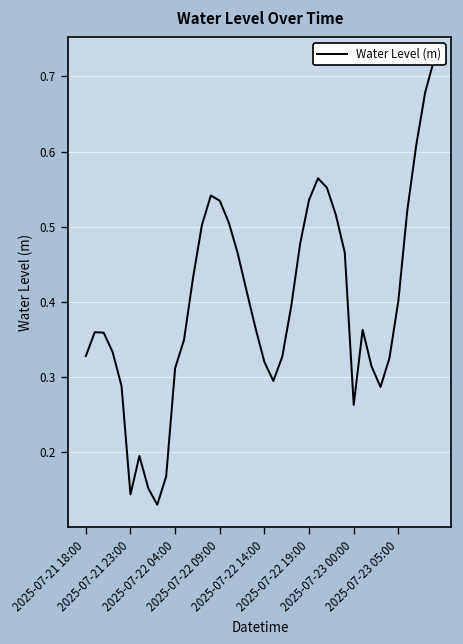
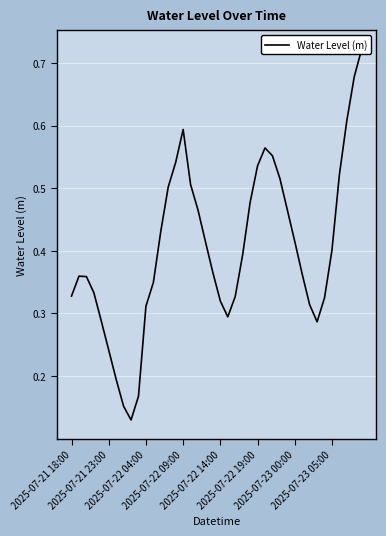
2025-07-21 23:00: 0.14 -> 0.24
2025-07-22 09:00: 0.53 -> 0.59
2025-07-23 00:00: 0.26 -> 0.42
